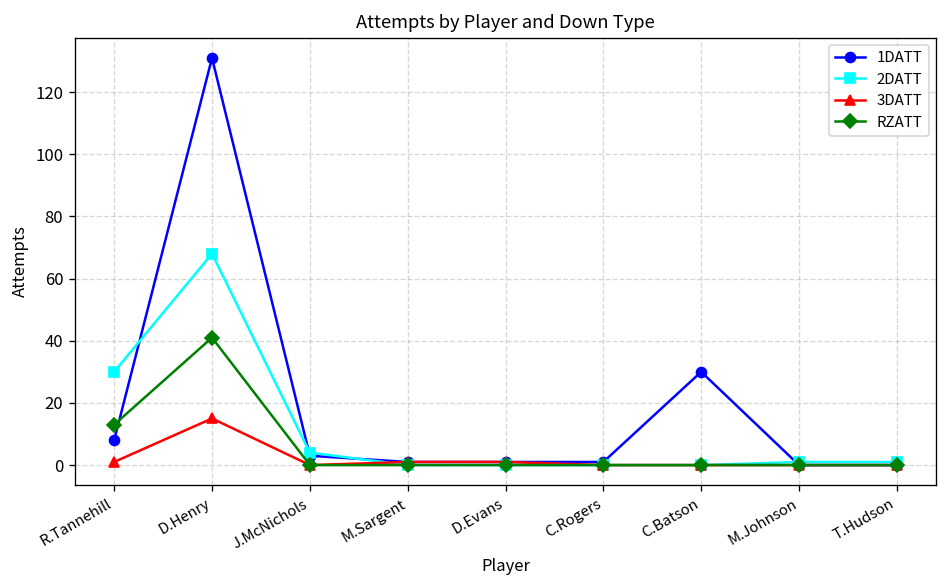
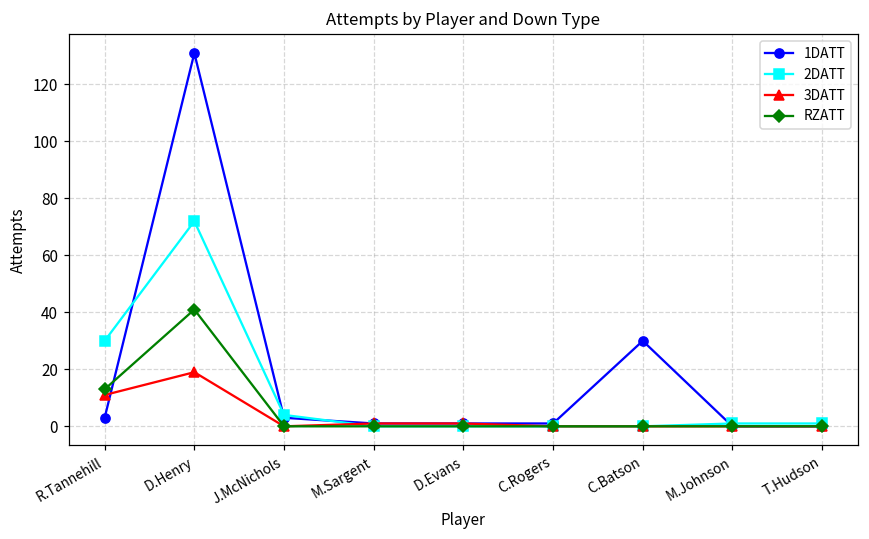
1DATT, R.Tannehill: 8 -> 3
3DATT, R.Tannehill: 1 -> 11
2DATT, D.Henry: 68 -> 72
3DATT, D.Henry: 15 -> 19
